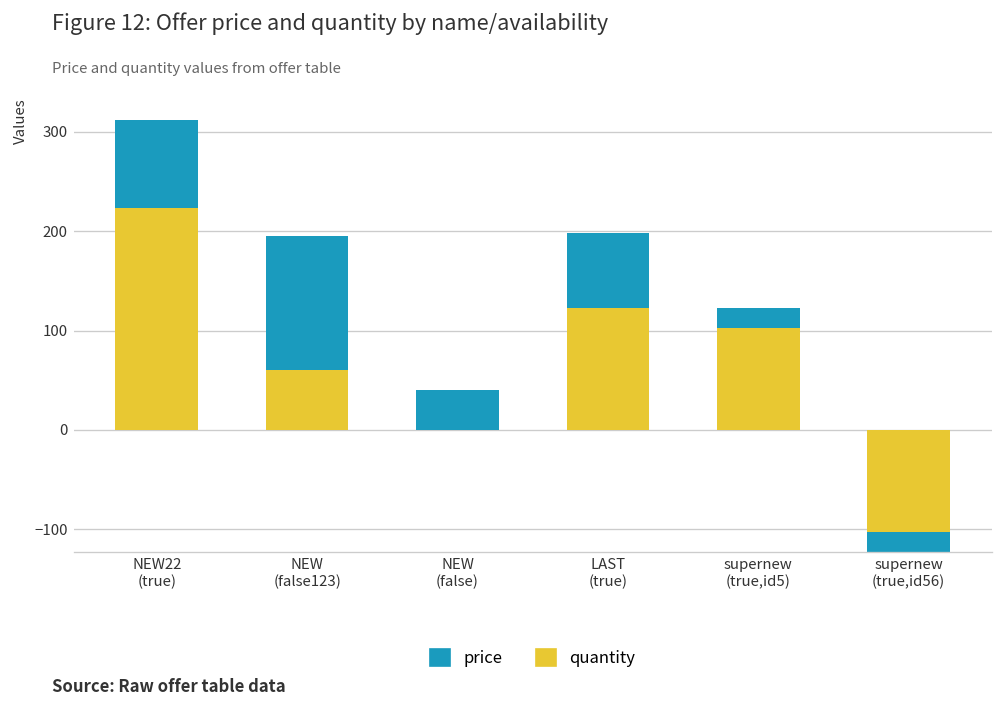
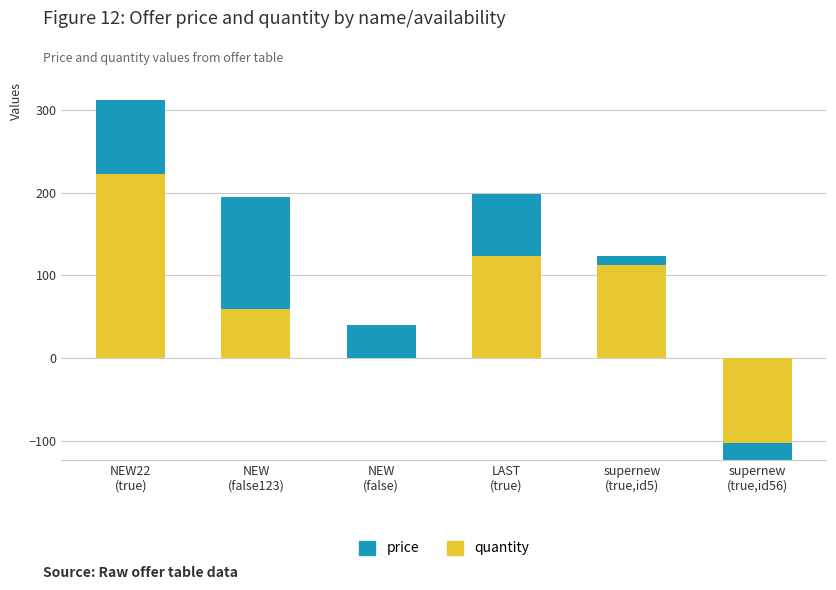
price, supernew (true,id5): -20 -> -10
